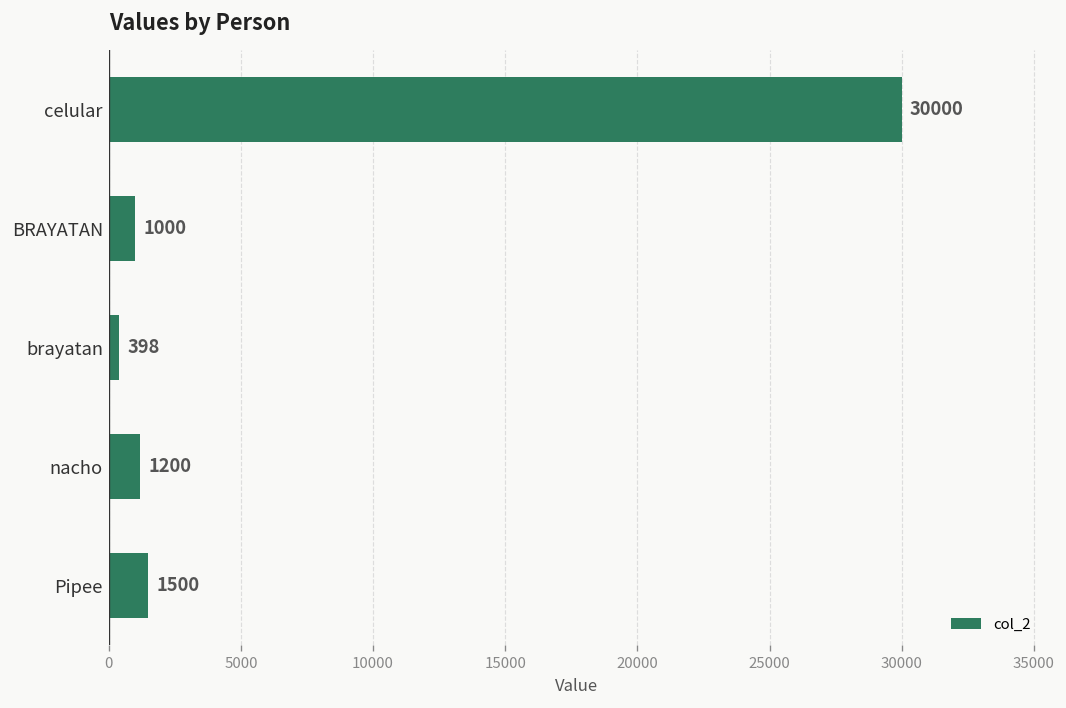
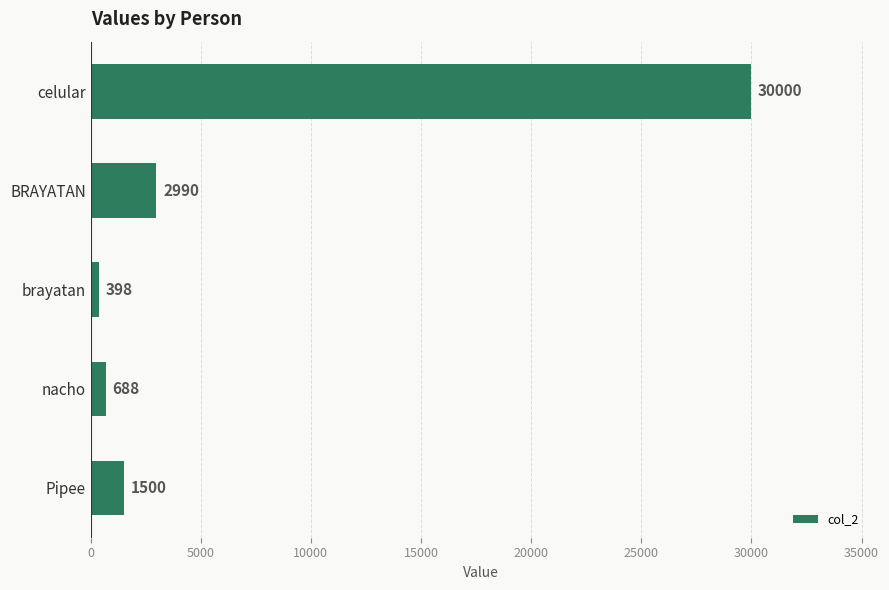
BRAYATAN: 1000 -> 2990
nacho: 1200 -> 688
